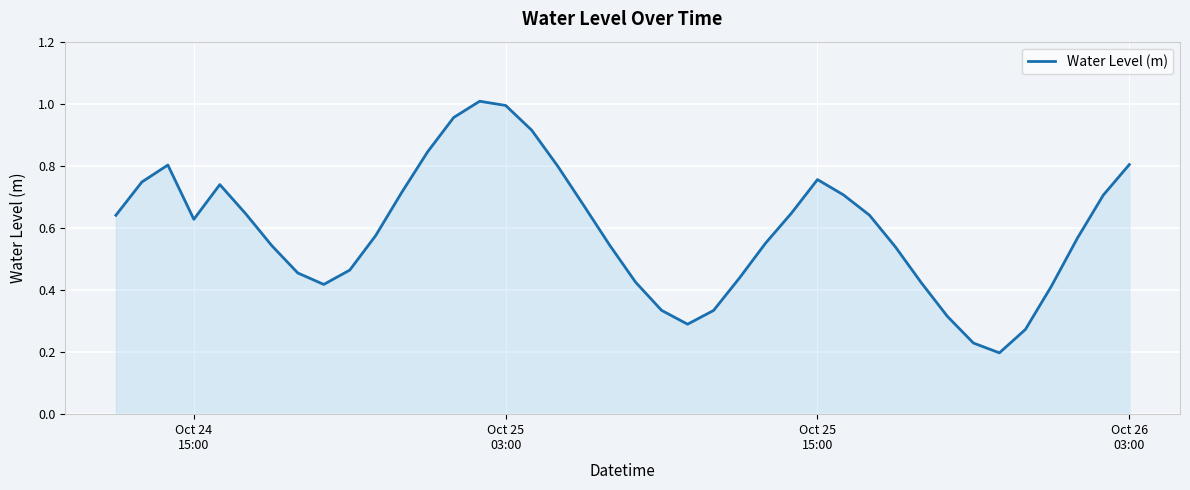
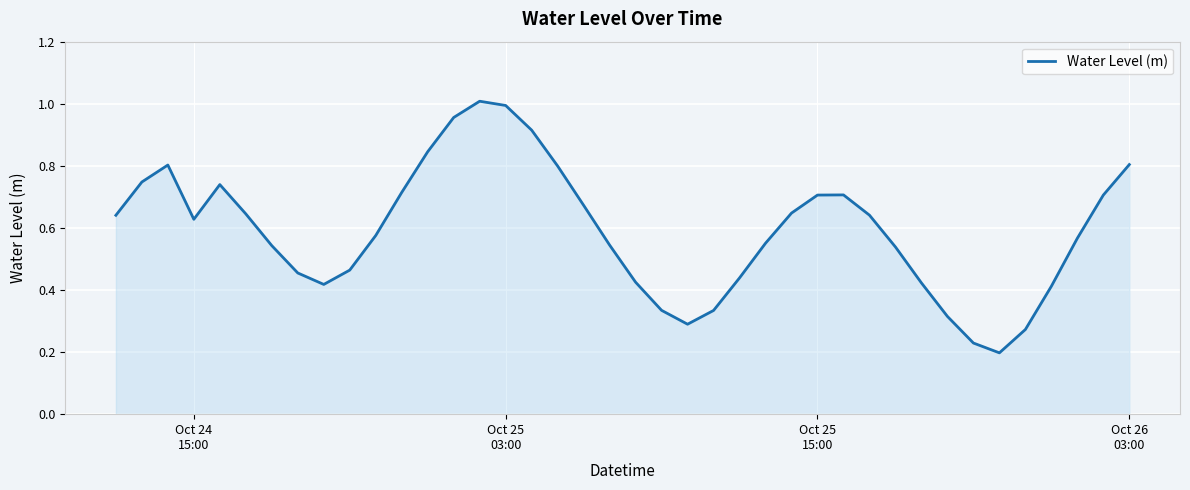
Oct 25 15:00: 0.76 -> 0.71
